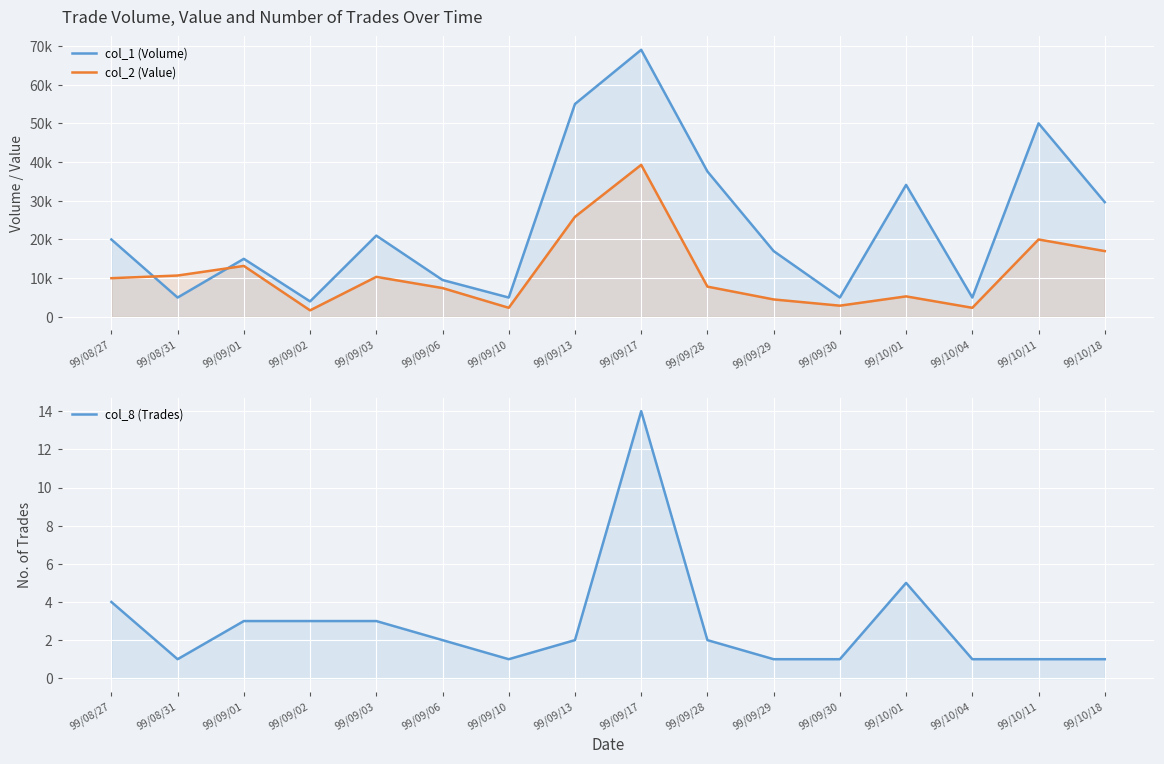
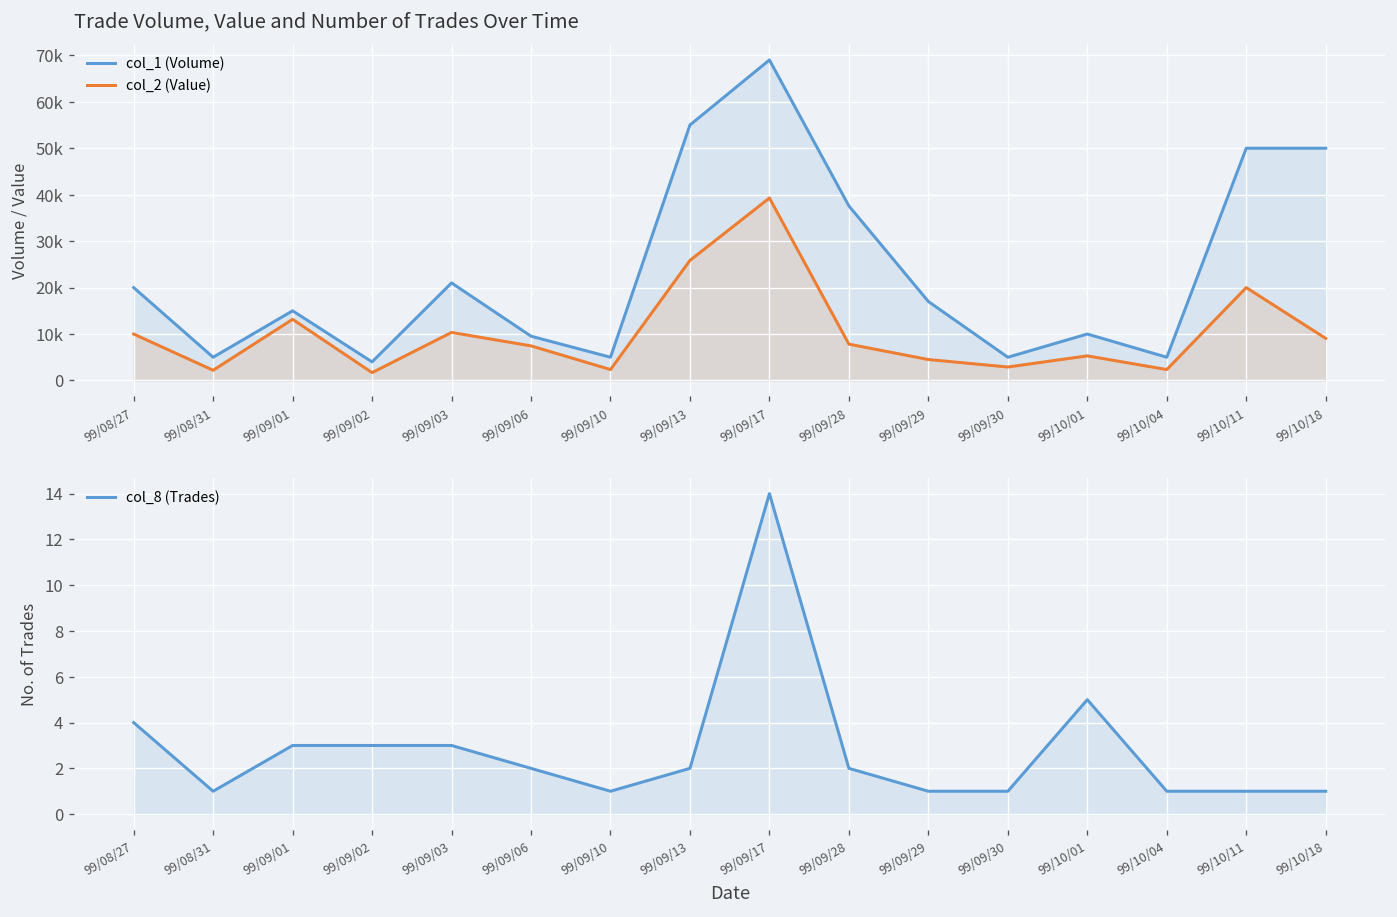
Trade Volume, Value and Number of Trades Over Time, col_2 (Value), 99/08/31: 11000 -> 2000
Trade Volume, Value and Number of Trades Over Time, col_1 (Volume), 99/10/01: 34000 -> 10000
Trade Volume, Value and Number of Trades Over Time, col_1 (Volume), 99/10/18: 30000 -> 50000
Trade Volume, Value and Number of Trades Over Time, col_2 (Value), 99/10/18: 17000 -> 9000
